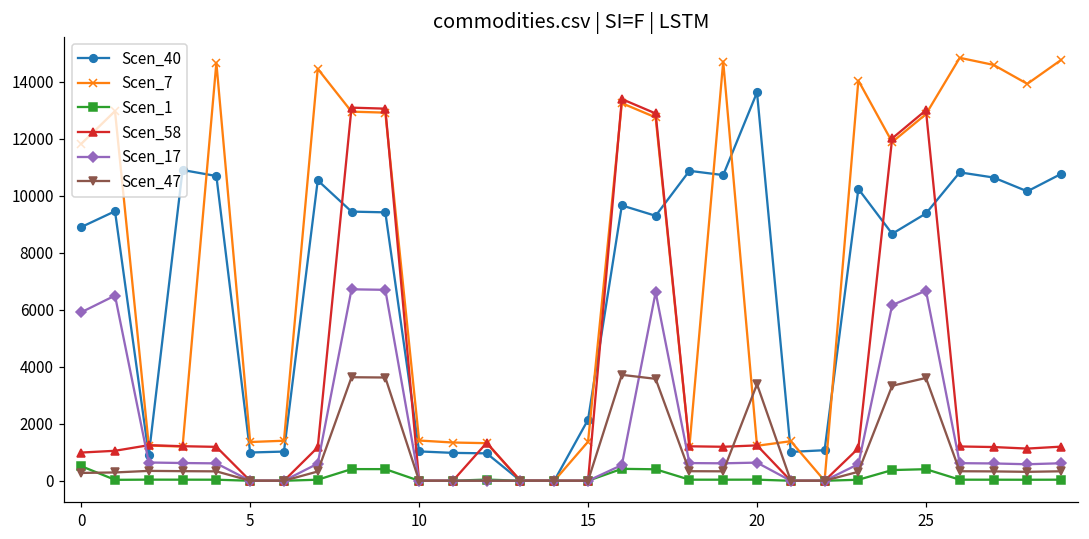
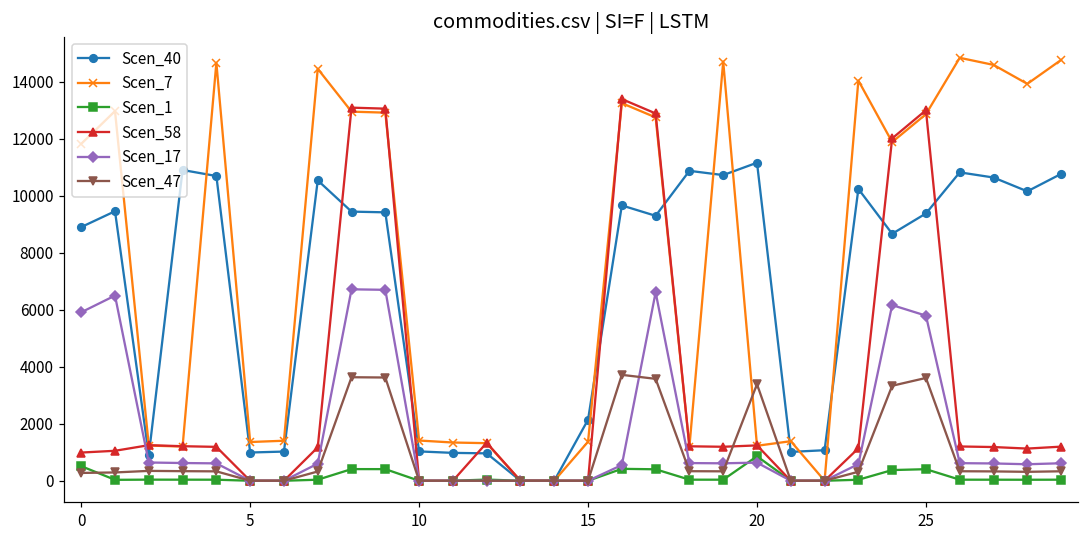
Scen_40, 20: 13600 -> 11200
Scen_1, 20: 0 -> 900
Scen_17, 25: 6700 -> 5800
